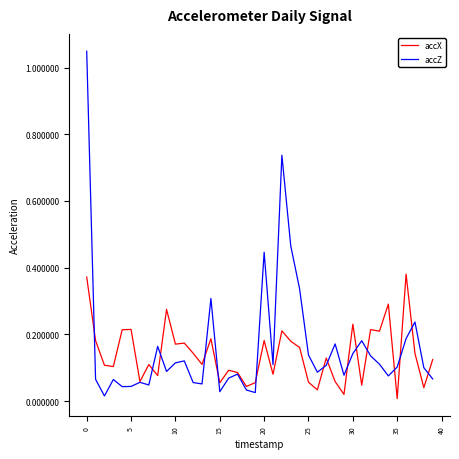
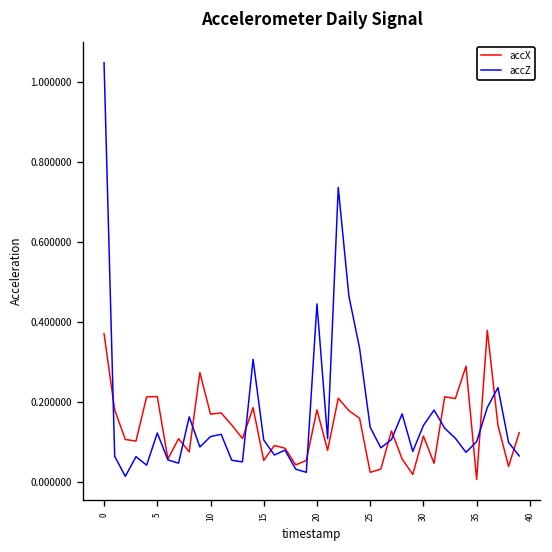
accZ, 5: 0.04 -> 0.12
accZ, 15: 0.03 -> 0.11
accX, 25: 0.06 -> 0.03
accX, 30: 0.23 -> 0.12
